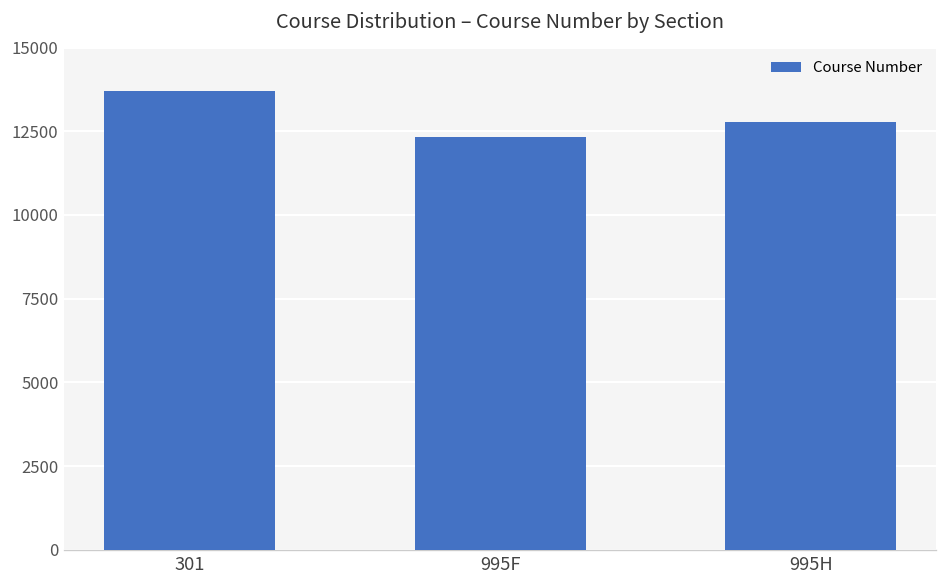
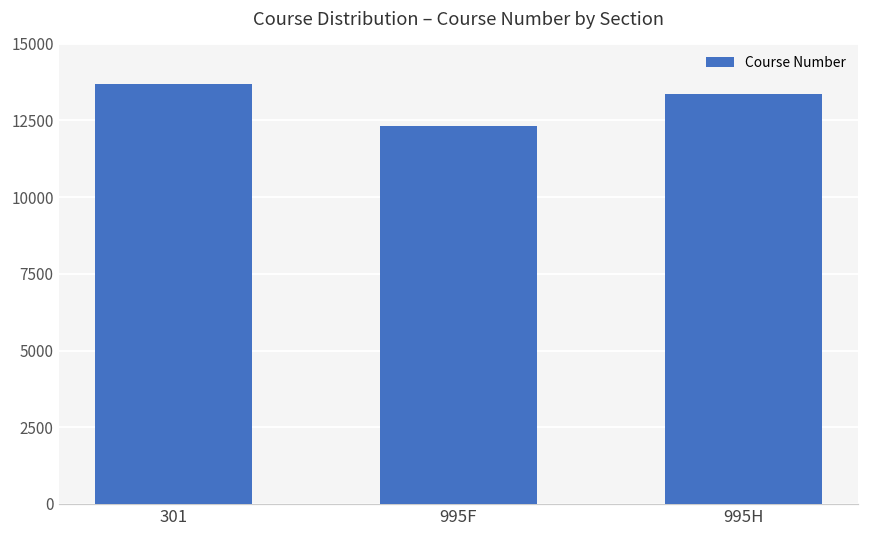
995H: 12800 -> 13300
